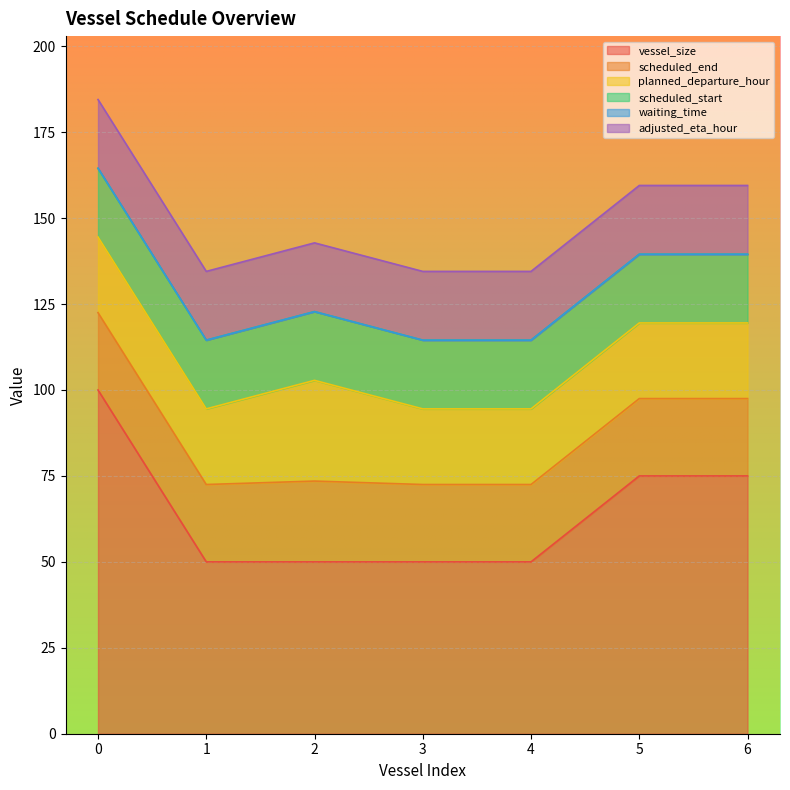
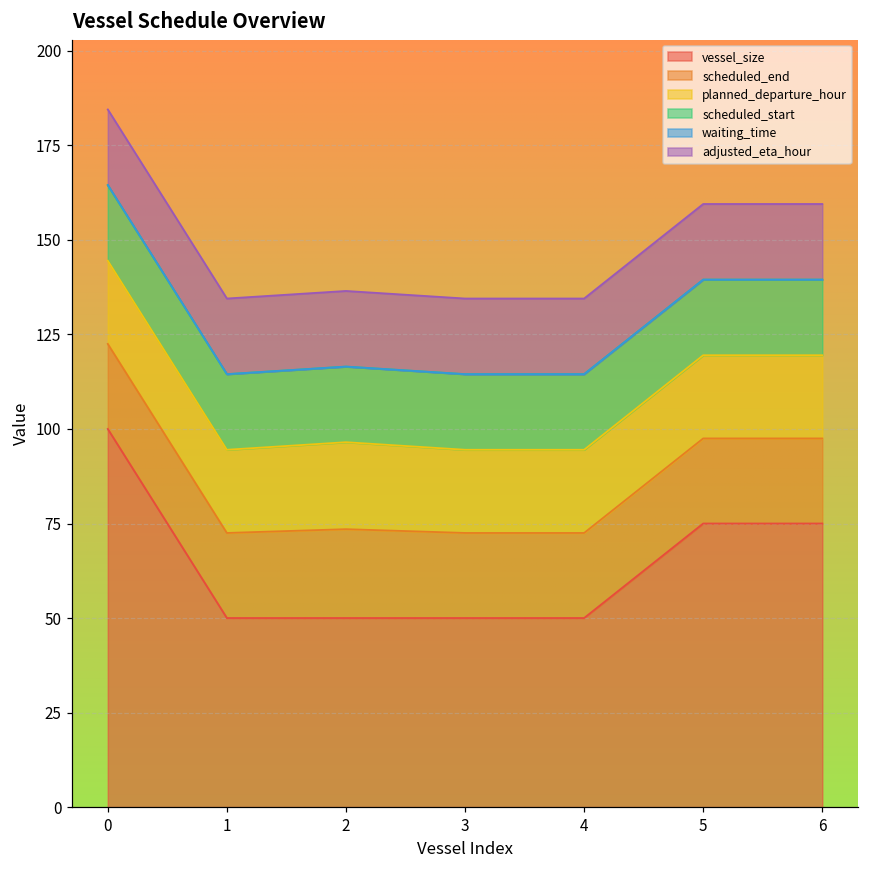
planned_departure_hour, 2: 29 -> 23
